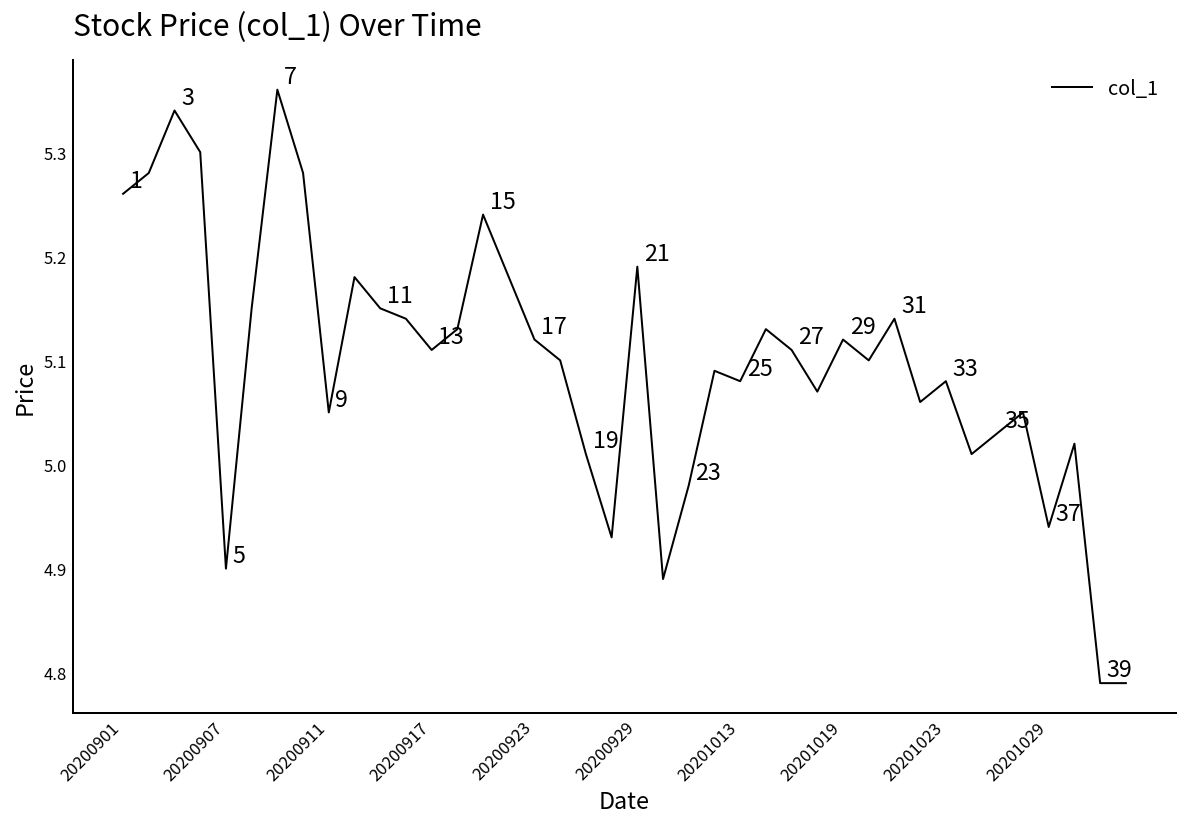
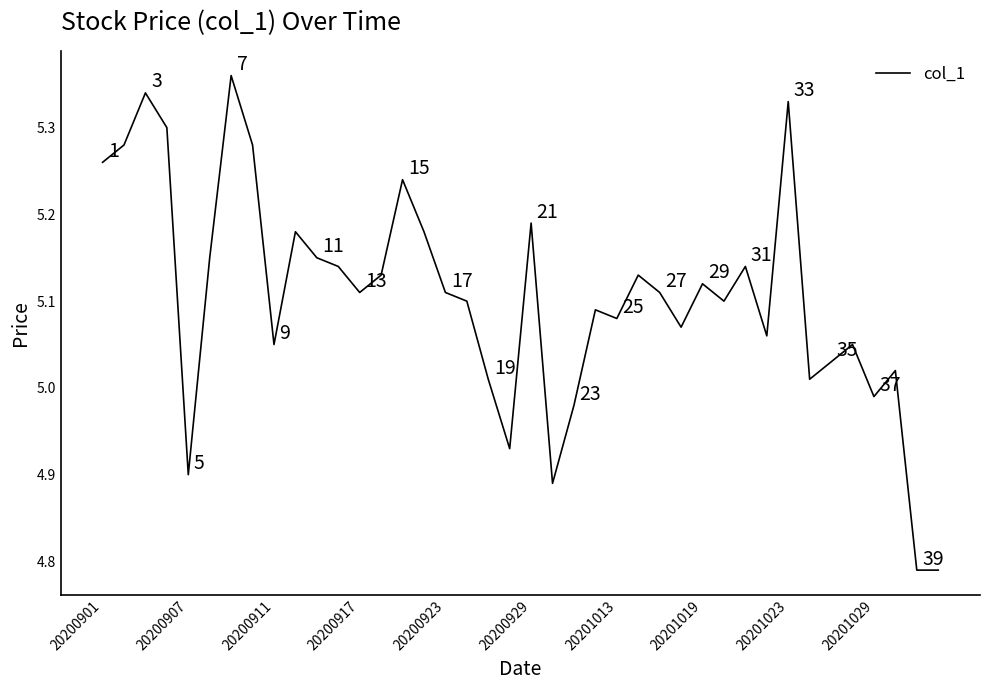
20200923: 5.12 -> 5.11
20201023: 5.08 -> 5.33
20201029: 4.94 -> 4.99
